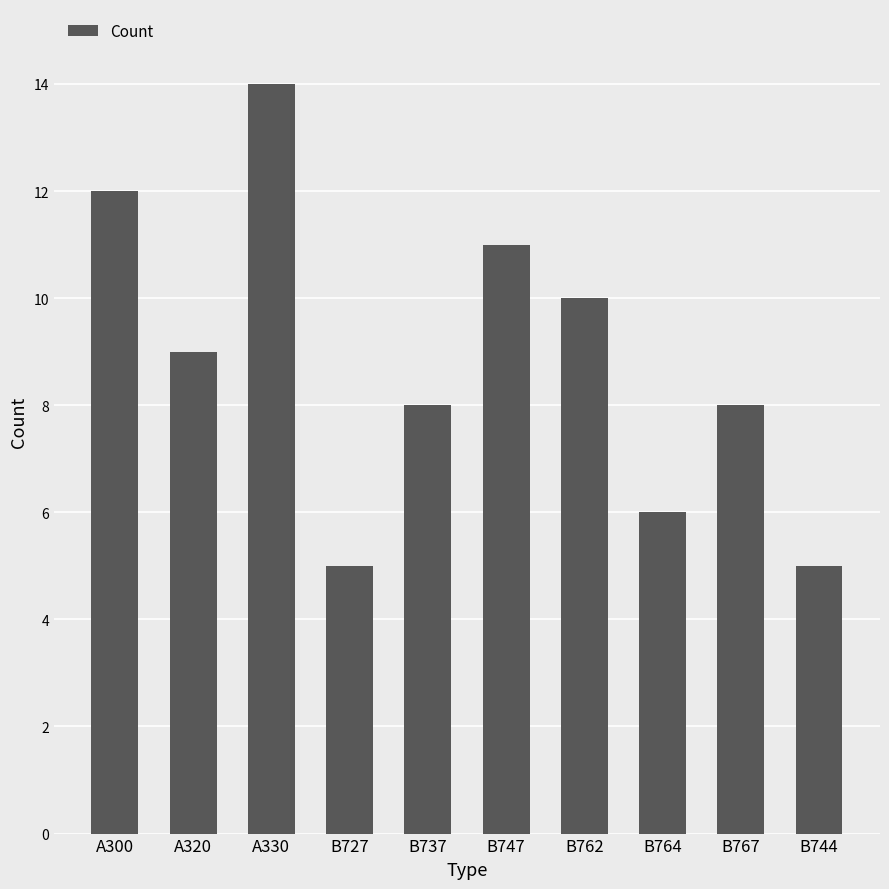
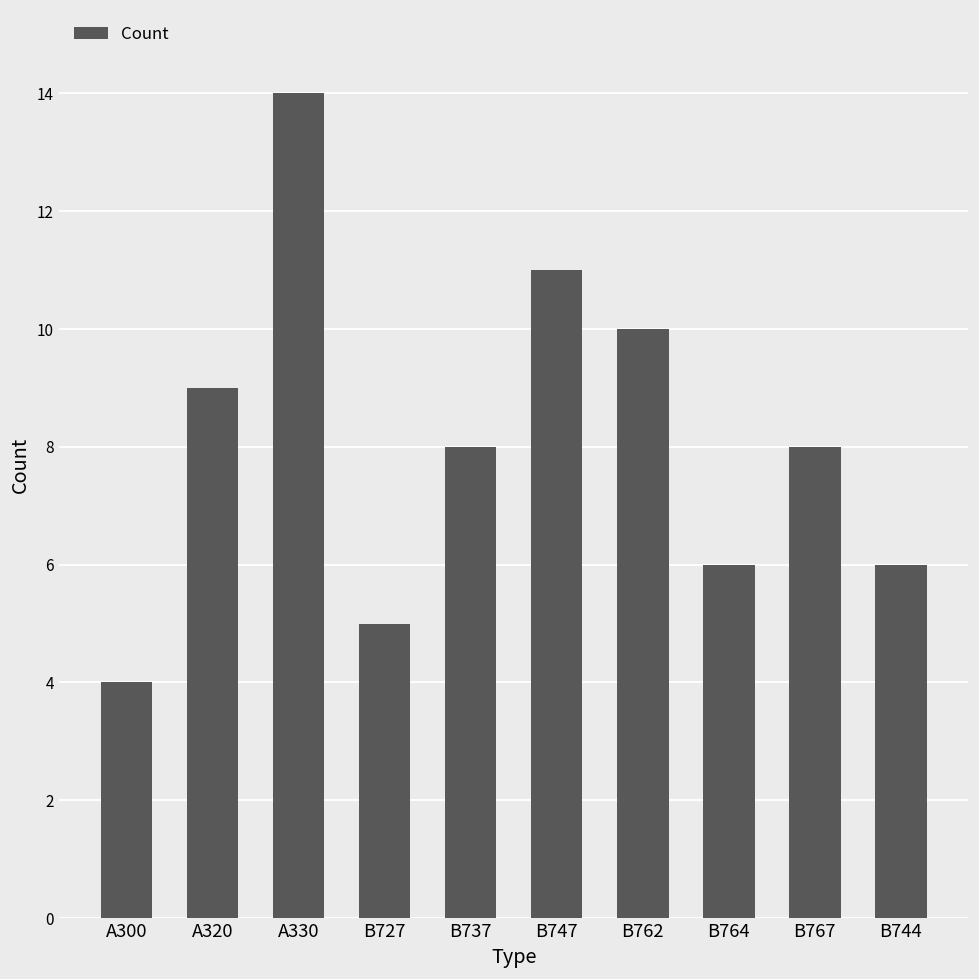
A300: 12 -> 4
B744: 5 -> 6
